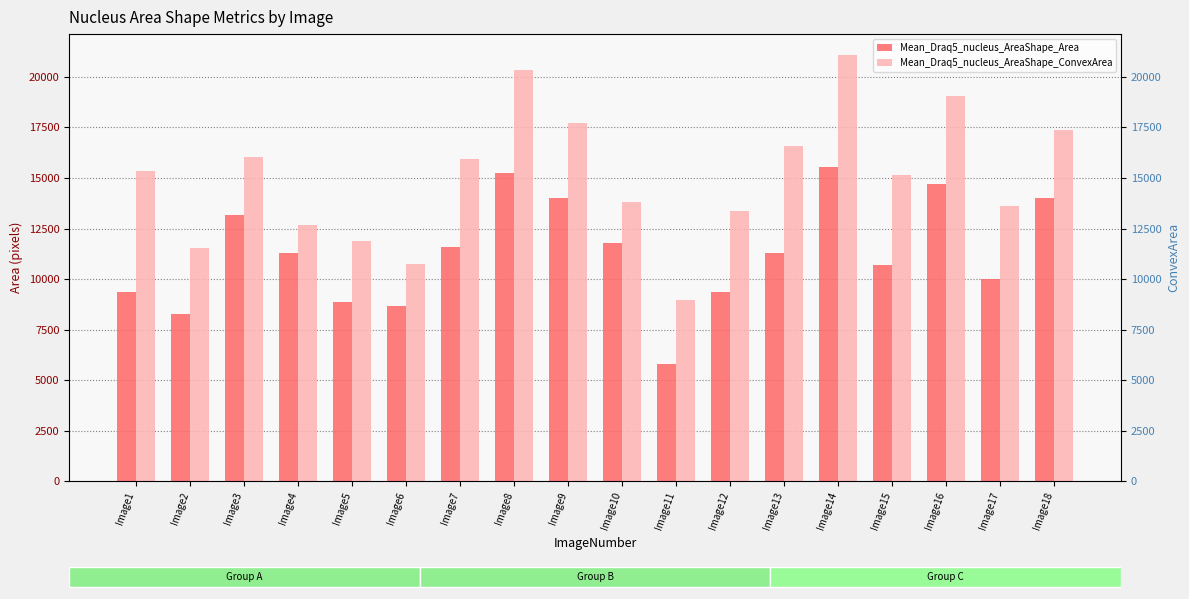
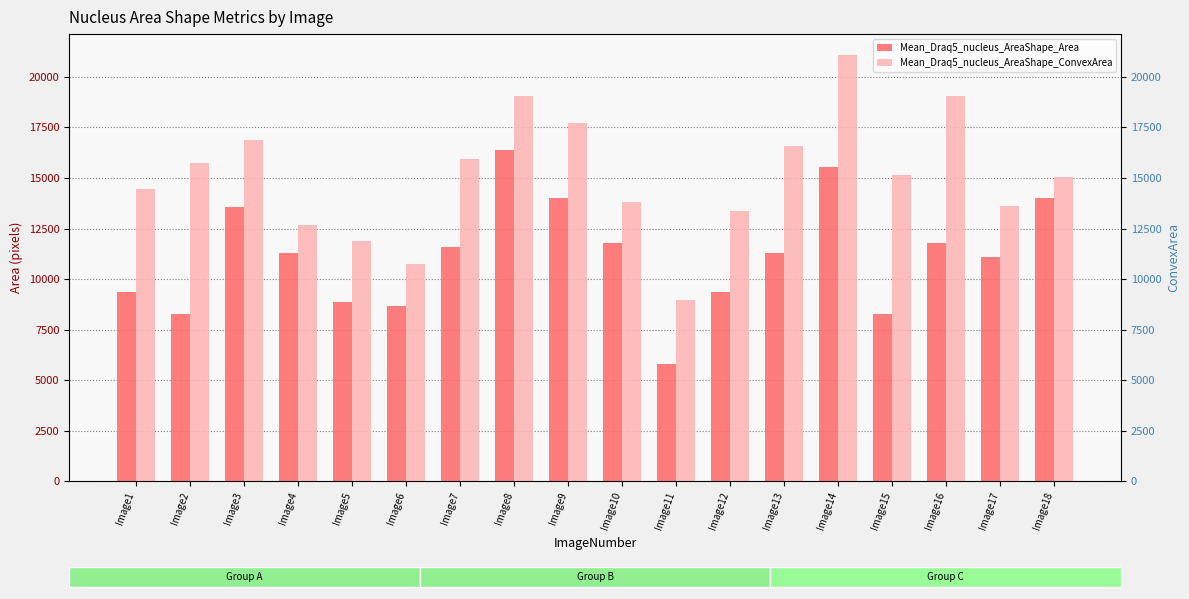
Mean_Draq5_nucleus_AreaShape_ConvexArea, Image1: 15400 -> 14500
Mean_Draq5_nucleus_AreaShape_ConvexArea, Image2: 11600 -> 15800
Mean_Draq5_nucleus_AreaShape_Area, Image3: 13200 -> 13600
Mean_Draq5_nucleus_AreaShape_ConvexArea, Image3: 16000 -> 16900
Mean_Draq5_nucleus_AreaShape_Area, Image8: 15300 -> 16400
Mean_Draq5_nucleus_AreaShape_ConvexArea, Image8: 20300 -> 19100
Mean_Draq5_nucleus_AreaShape_Area, Image15: 10700 -> 8300
Mean_Draq5_nucleus_AreaShape_Area, Image16: 14700 -> 11800
Mean_Draq5_nucleus_AreaShape_Area, Image17: 10000 -> 11100
Mean_Draq5_nucleus_AreaShape_ConvexArea, Image18: 17400 -> 15100
